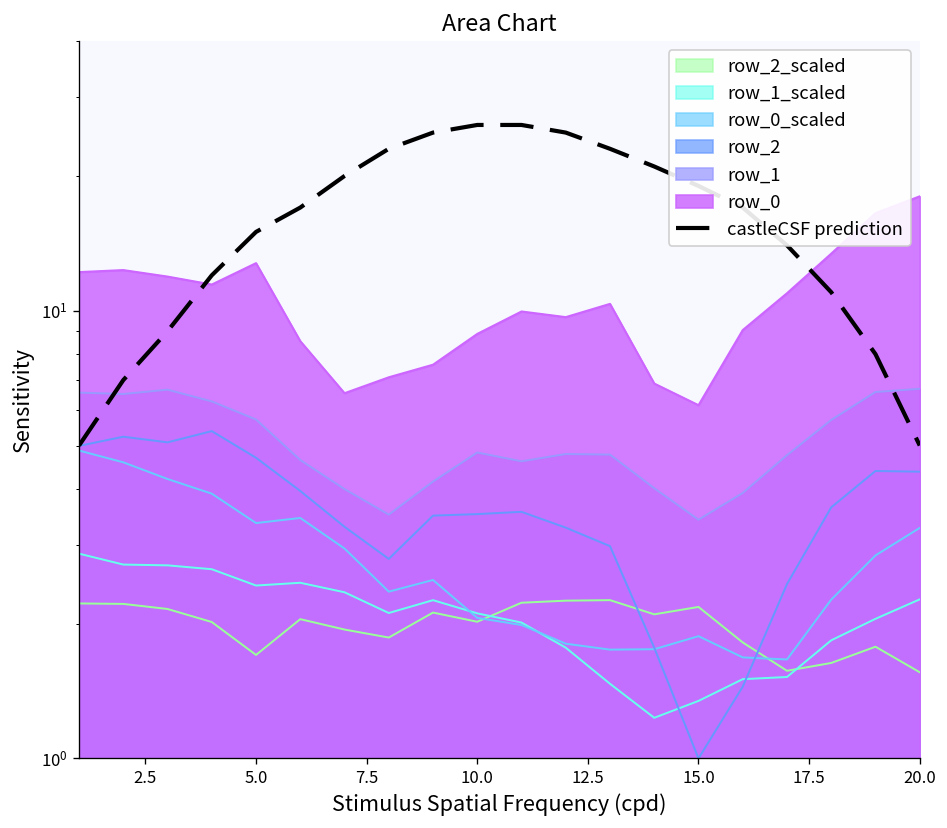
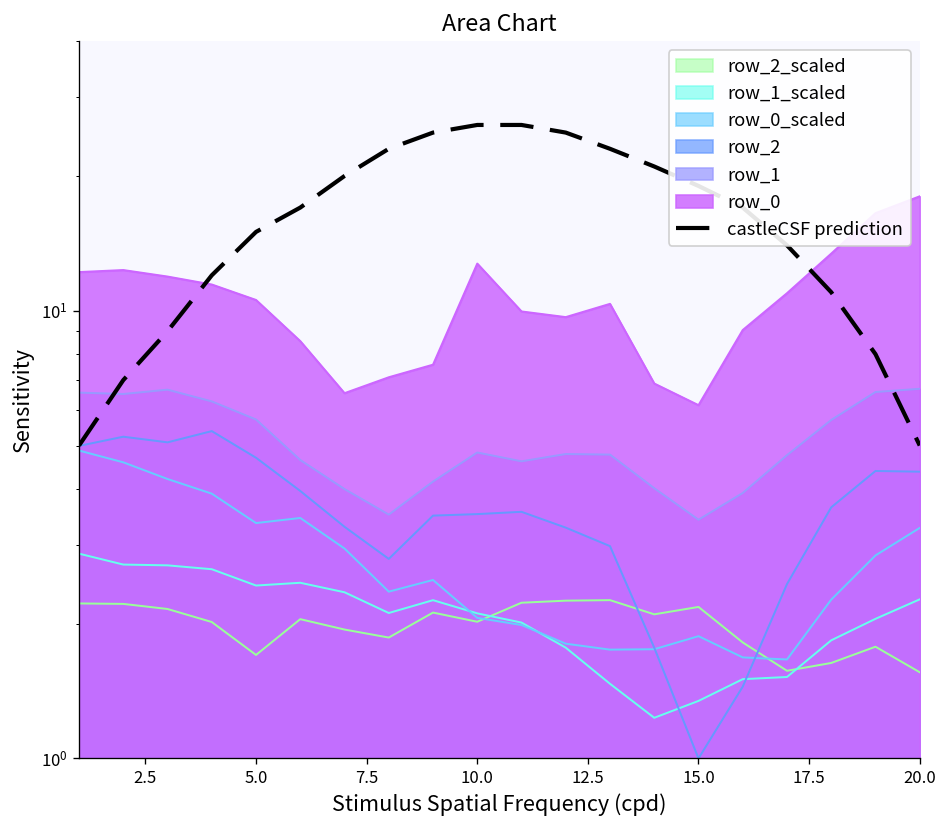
row_0, 5.0: 12.8 -> 10.6
row_0, 10.0: 8.9 -> 12.7
